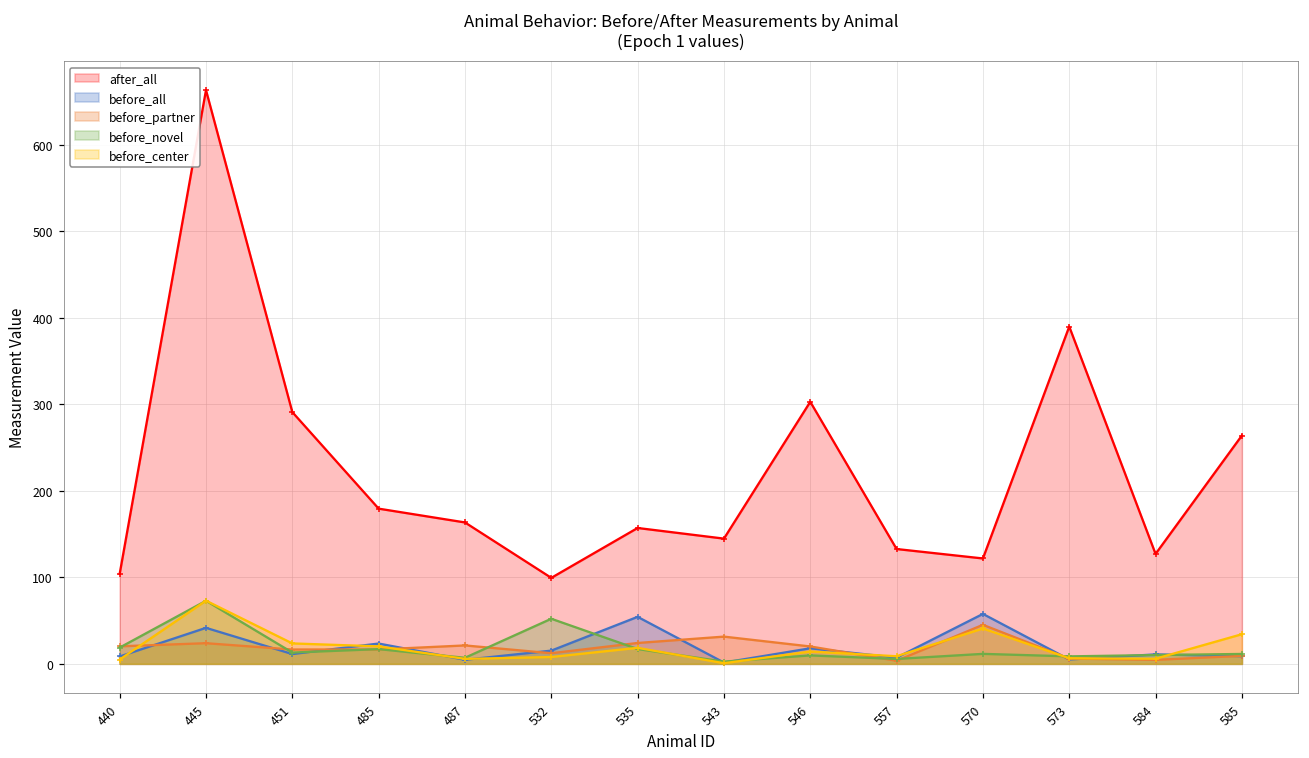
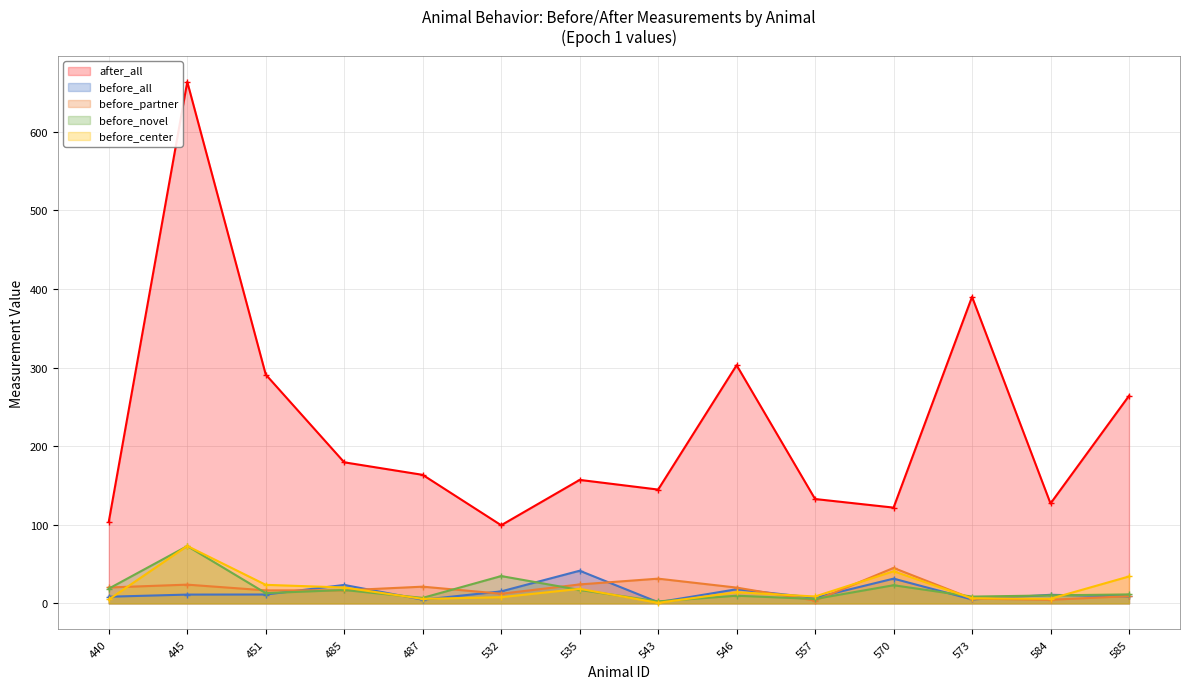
before_all, 445: 40 -> 10
before_novel, 532: 50 -> 30
before_all, 535: 50 -> 40
before_all, 570: 60 -> 30
before_novel, 570: 10 -> 20
